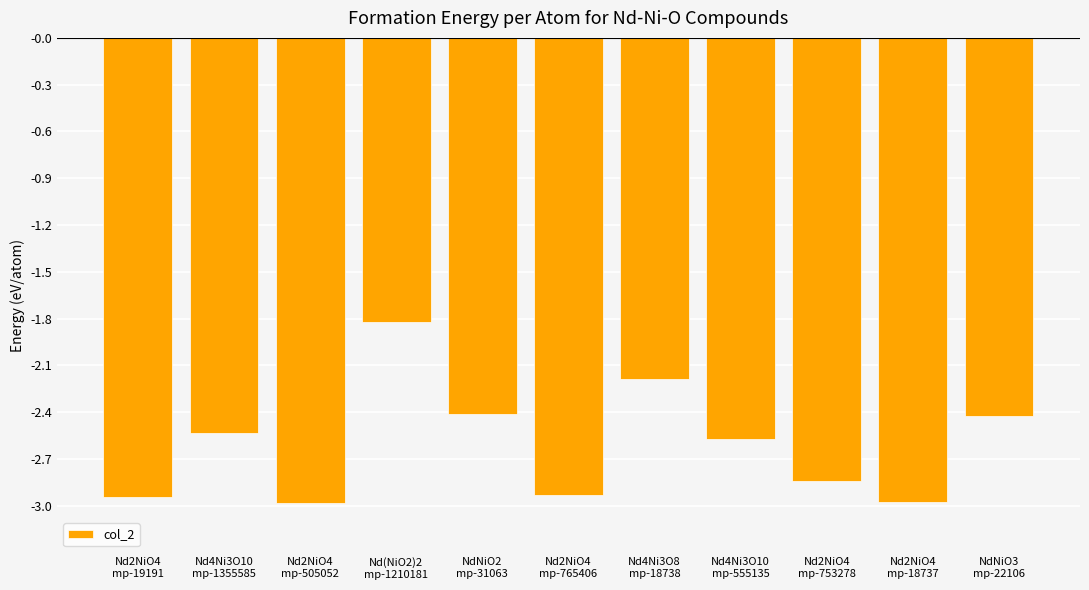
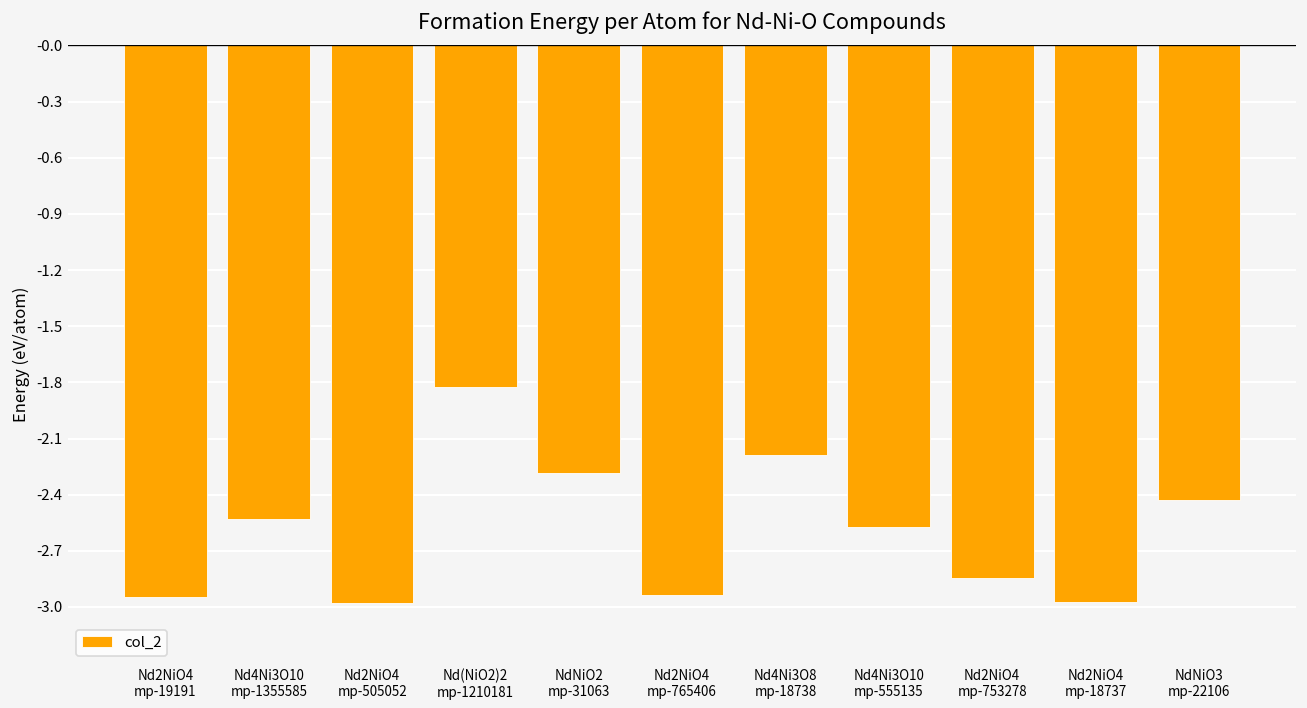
NdNiO2 mp-31063: -2.41 -> -2.28
